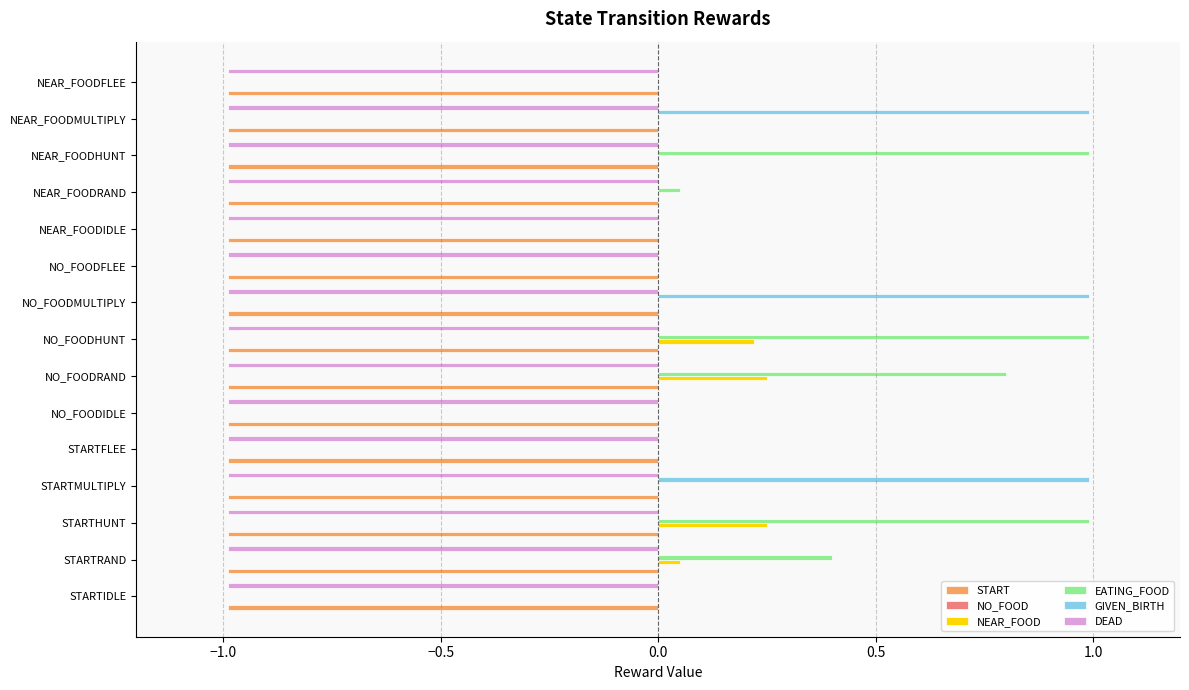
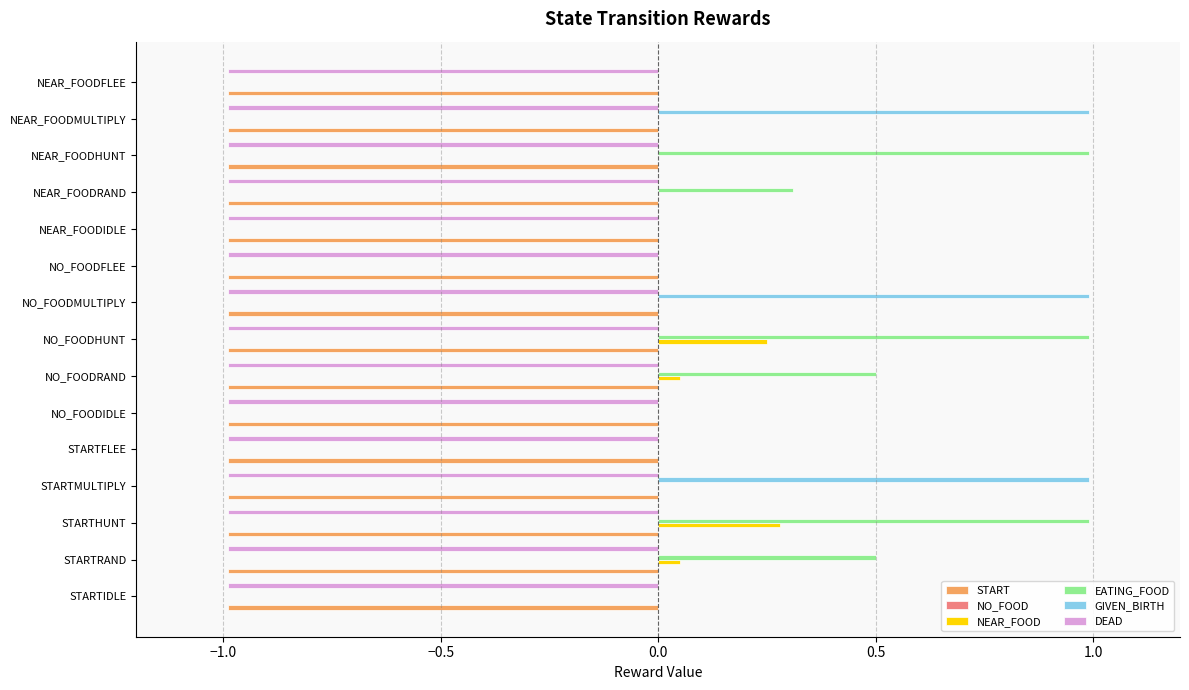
EATING_FOOD, NEAR_FOODRAND: 0.05 -> 0.31
NEAR_FOOD, NO_FOODHUNT: 0.22 -> 0.25
EATING_FOOD, NO_FOODRAND: 0.8 -> 0.5
NEAR_FOOD, NO_FOODRAND: 0.25 -> 0.05
NEAR_FOOD, STARTHUNT: 0.25 -> 0.28
EATING_FOOD, STARTRAND: 0.4 -> 0.5
